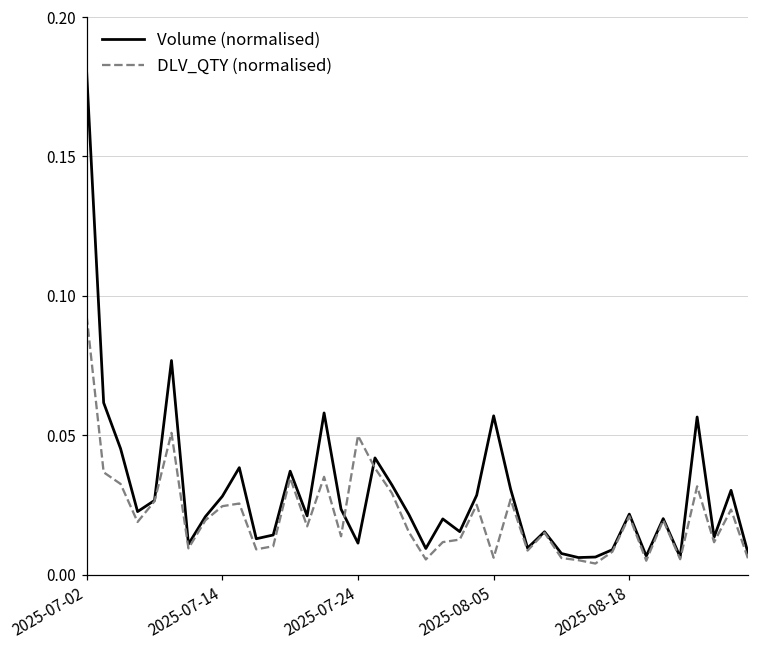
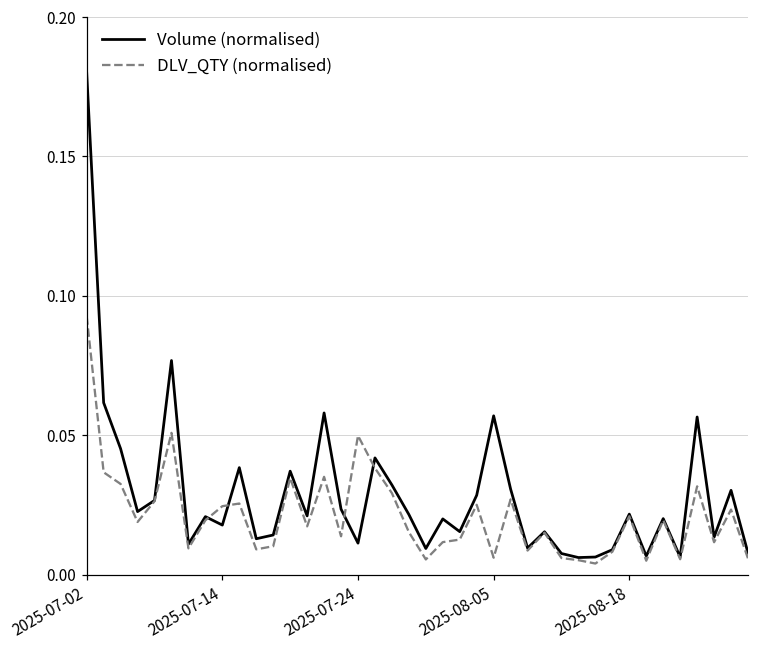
Volume (normalised), 2025-07-14: 0.028 -> 0.018
